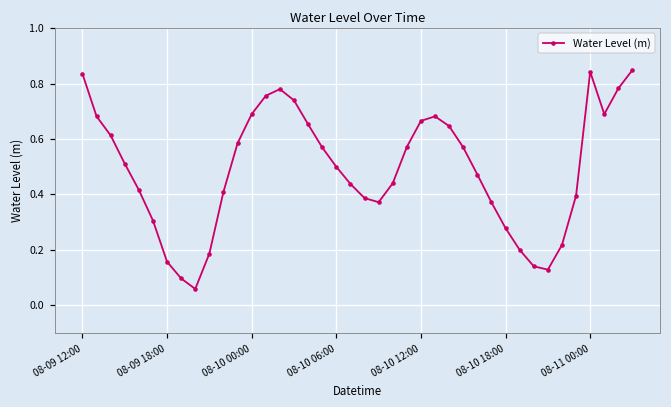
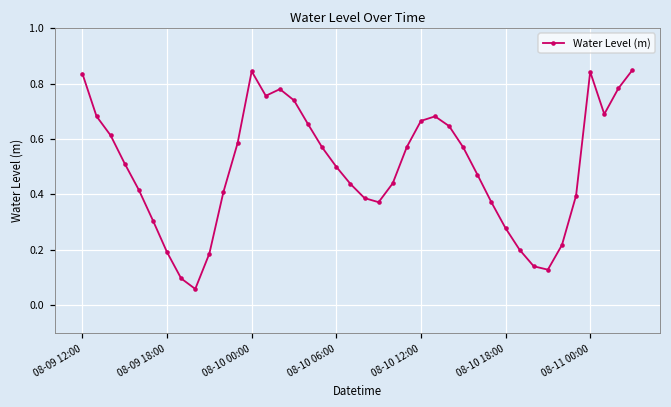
08-09 18:00: 0.16 -> 0.19
08-10 00:00: 0.69 -> 0.84
